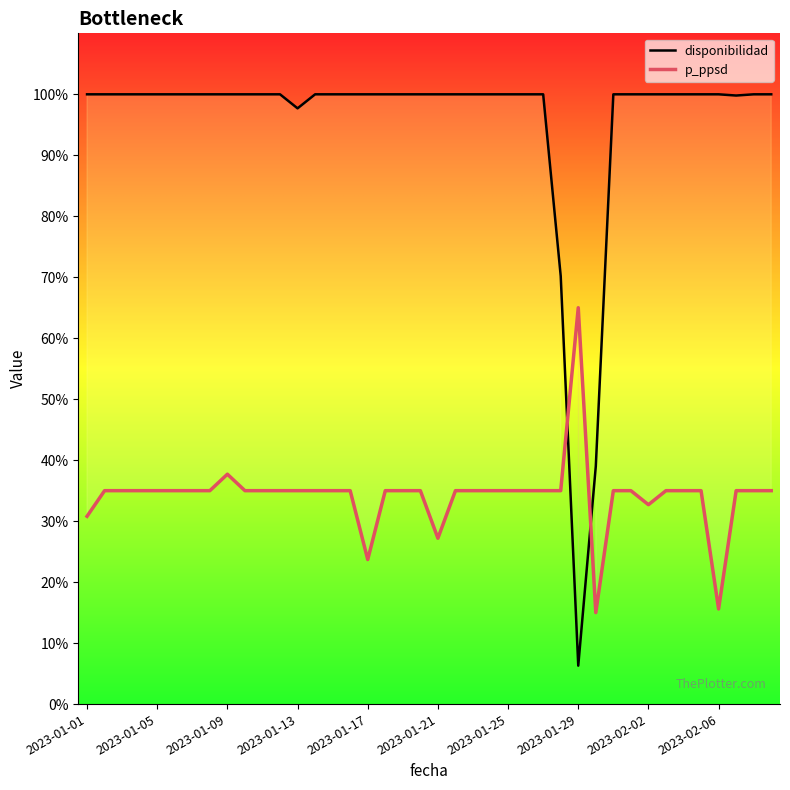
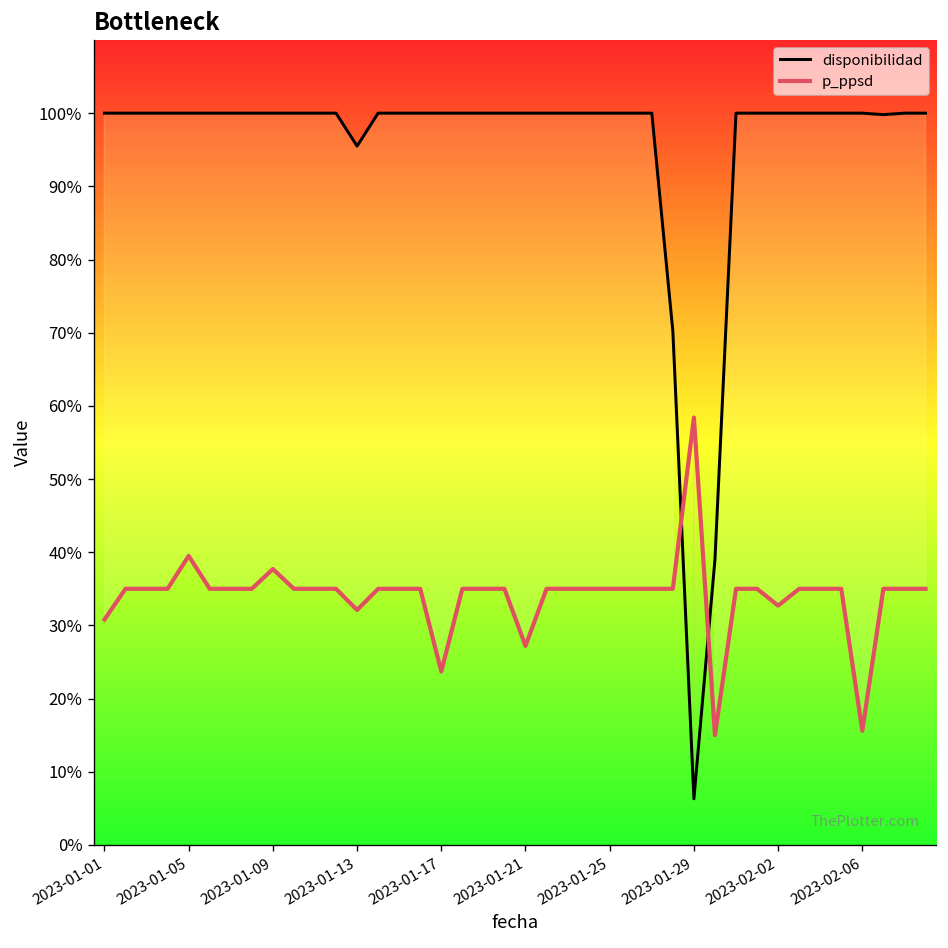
p_ppsd, 2023-01-05: 35% -> 40%
disponibilidad, 2023-01-13: 98% -> 96%
p_ppsd, 2023-01-13: 35% -> 32%
p_ppsd, 2023-01-29: 65% -> 58%
